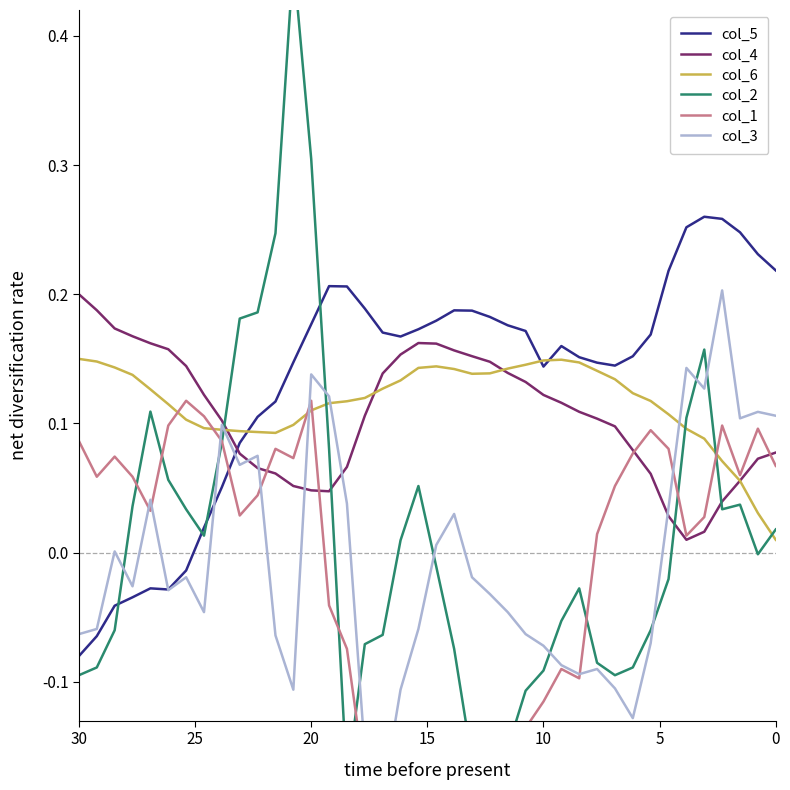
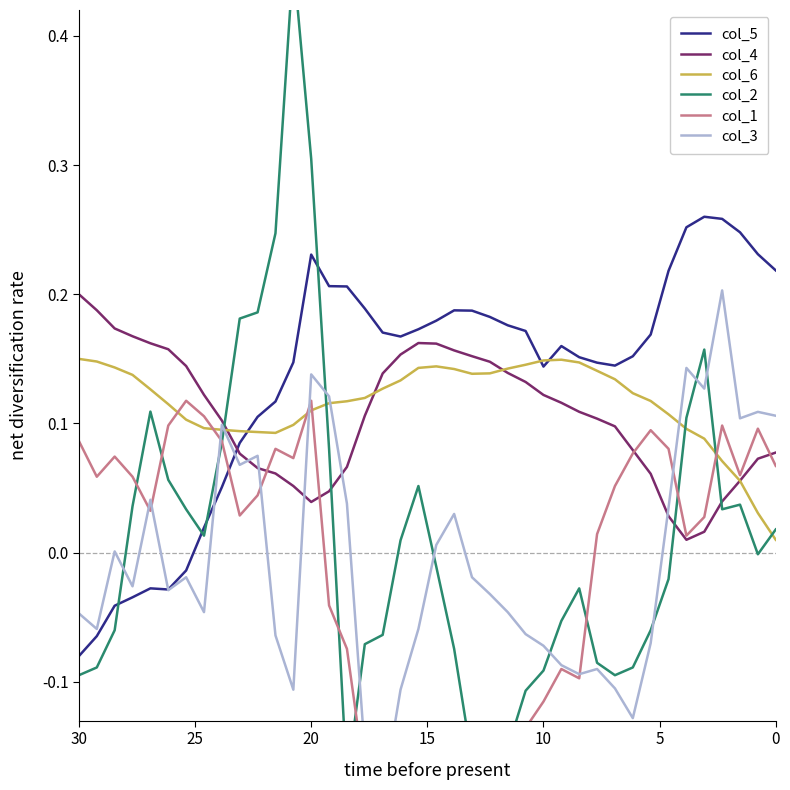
col_3, 30: -0.063 -> -0.047
col_5, 20: 0.177 -> 0.231
col_4, 20: 0.048 -> 0.039
